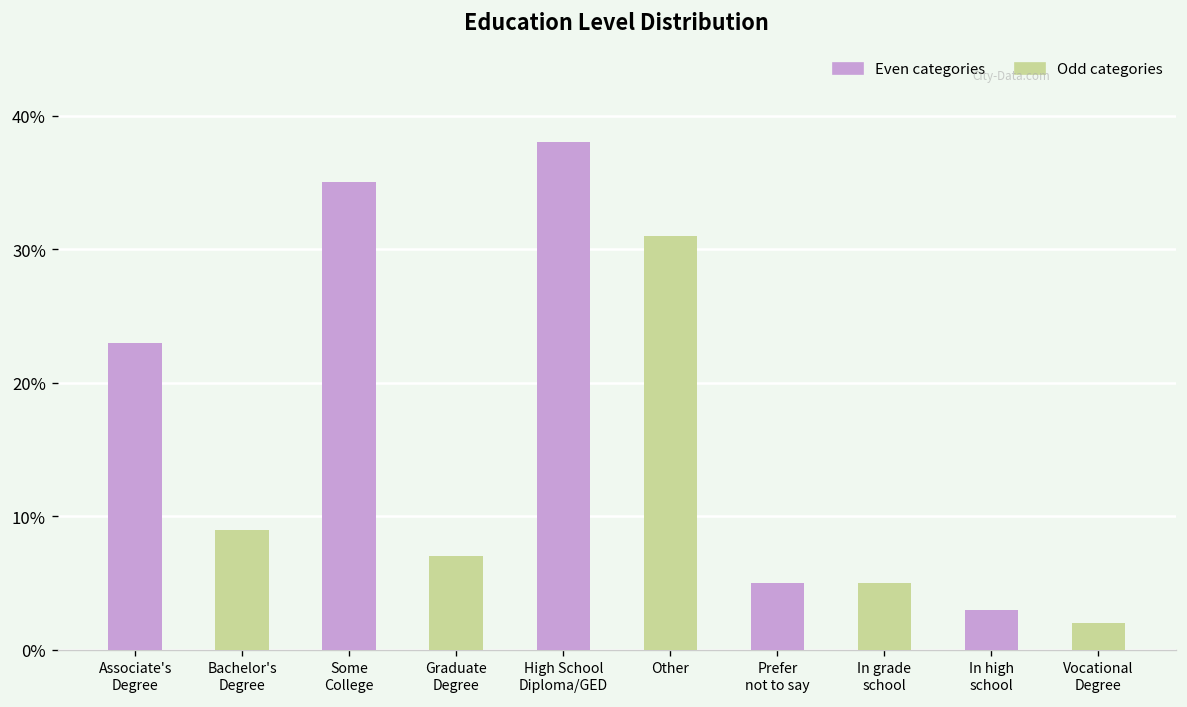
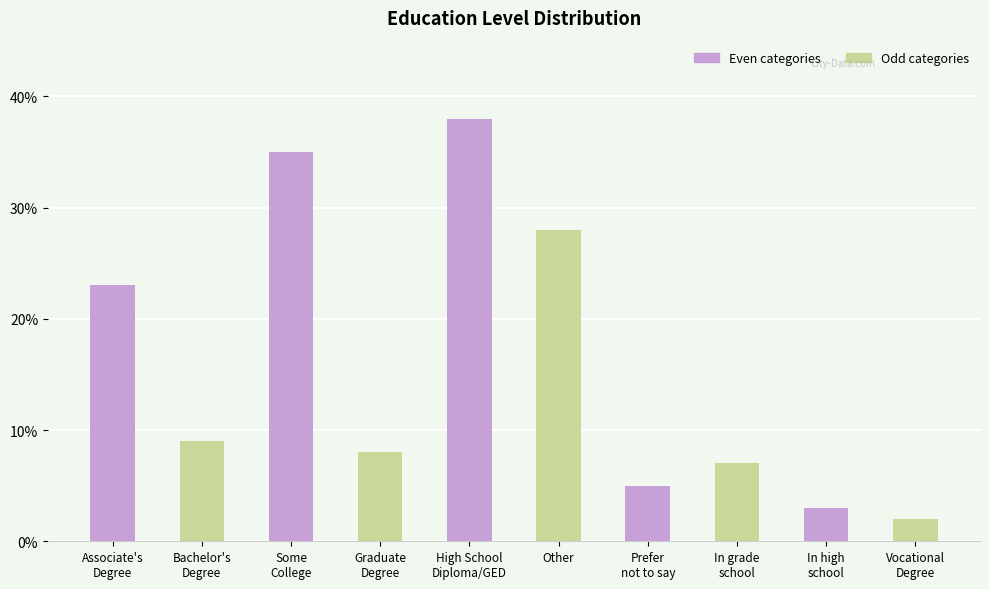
Graduate Degree: 7% -> 8%
Other: 31% -> 28%
In grade school: 5% -> 7%
